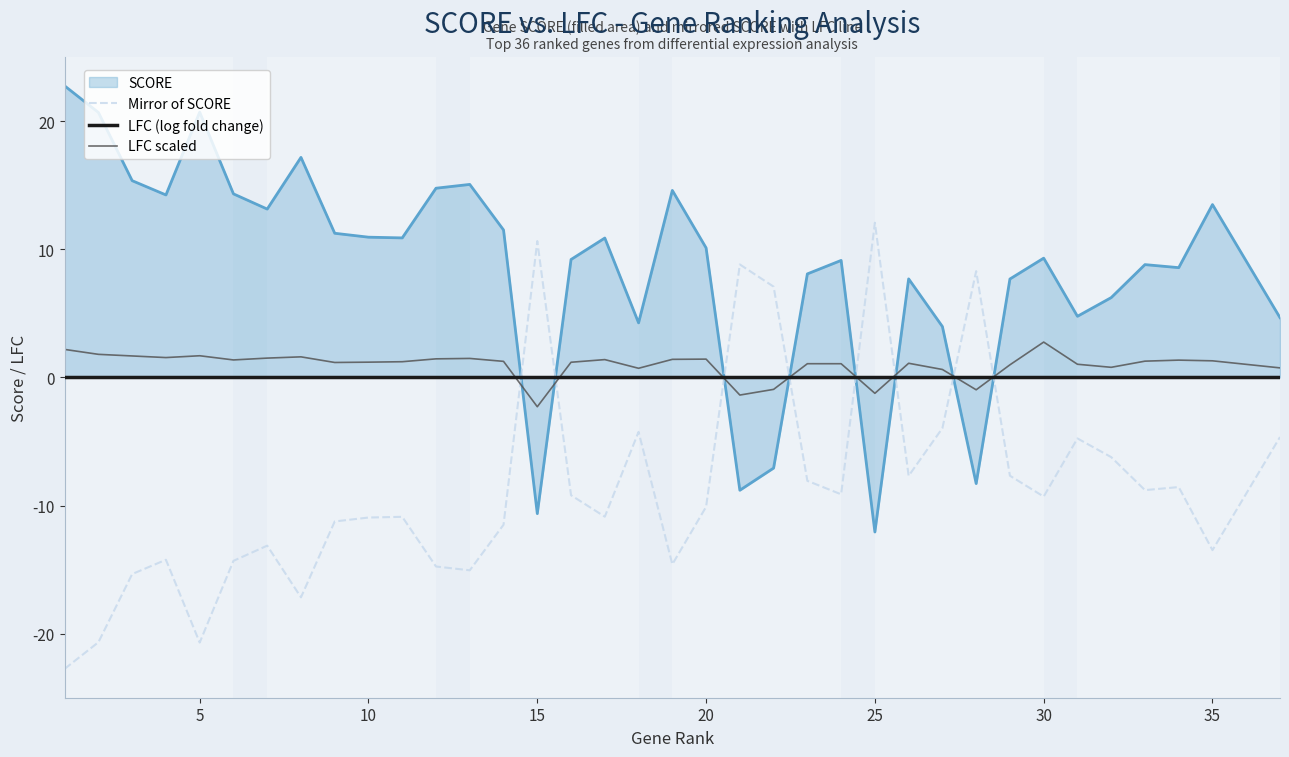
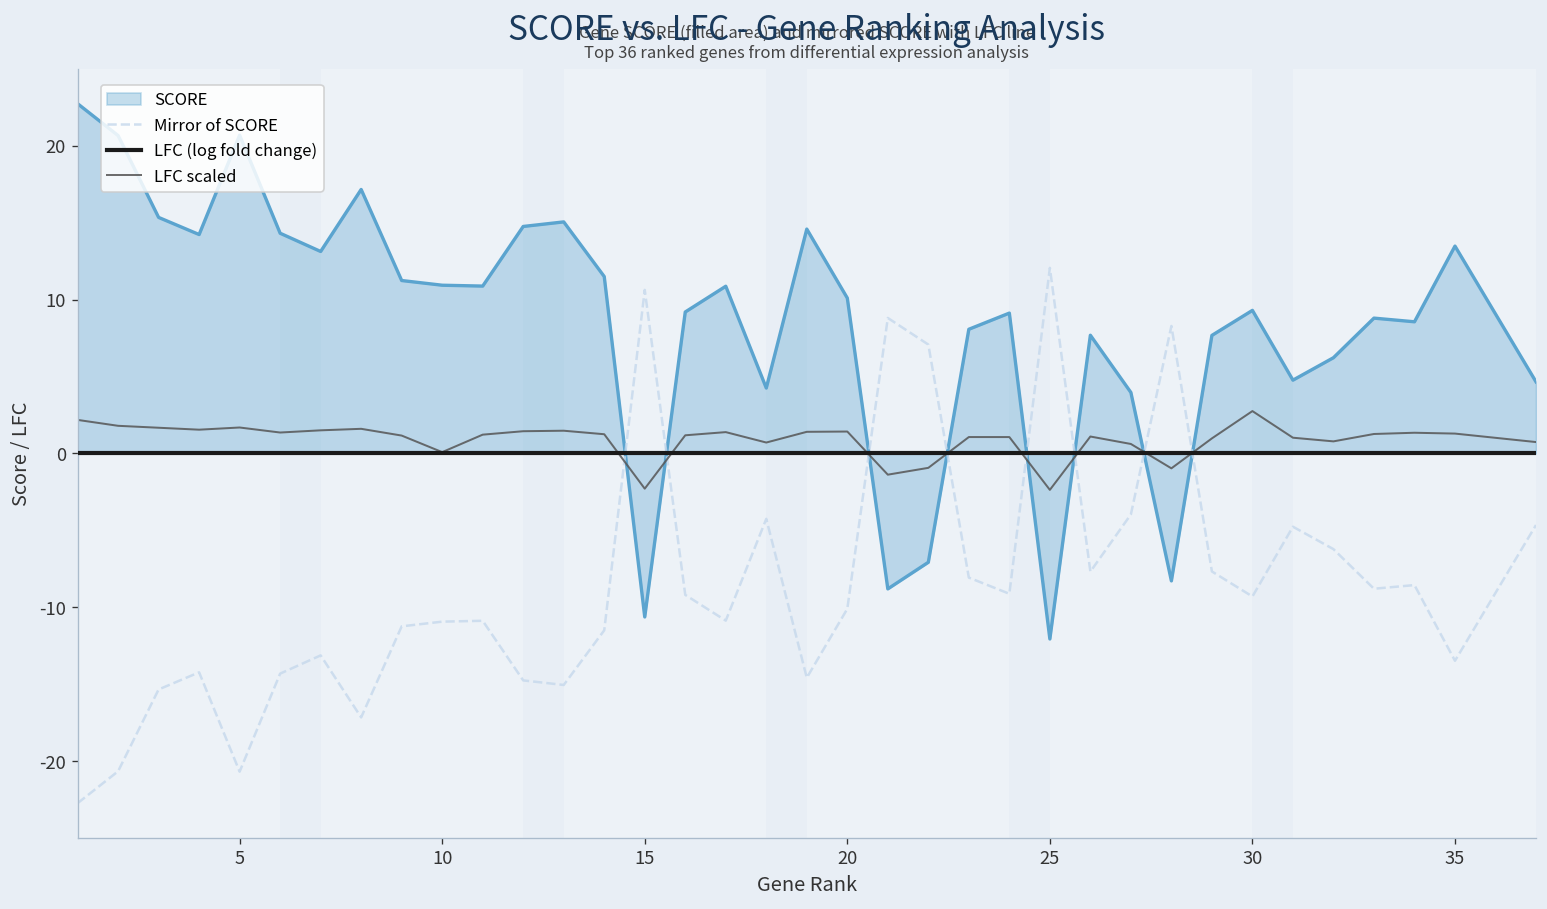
LFC scaled, 10: 1.2 -> 0.1
LFC scaled, 25: -1.2 -> -2.4
